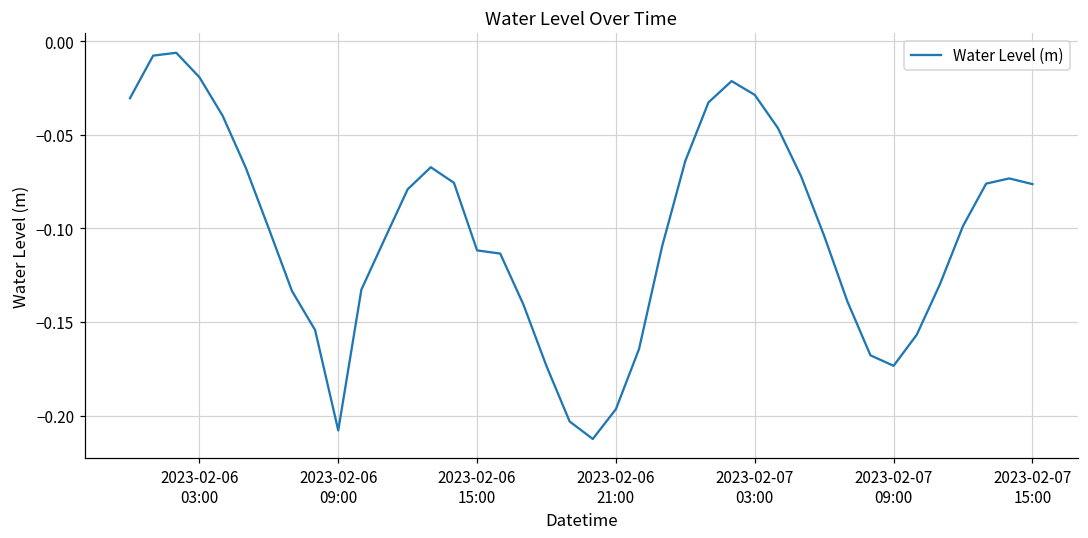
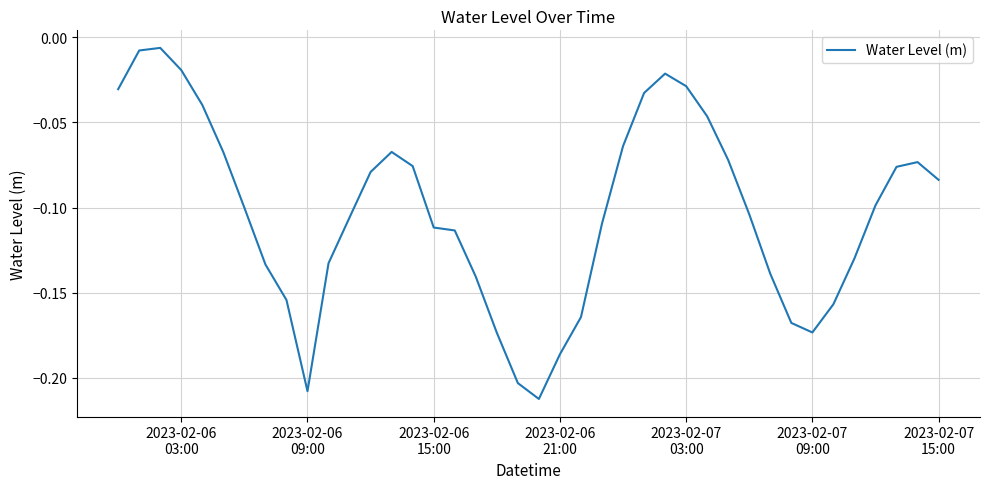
2023-02-06 21:00: -0.197 -> -0.186
2023-02-07 15:00: -0.076 -> -0.084
